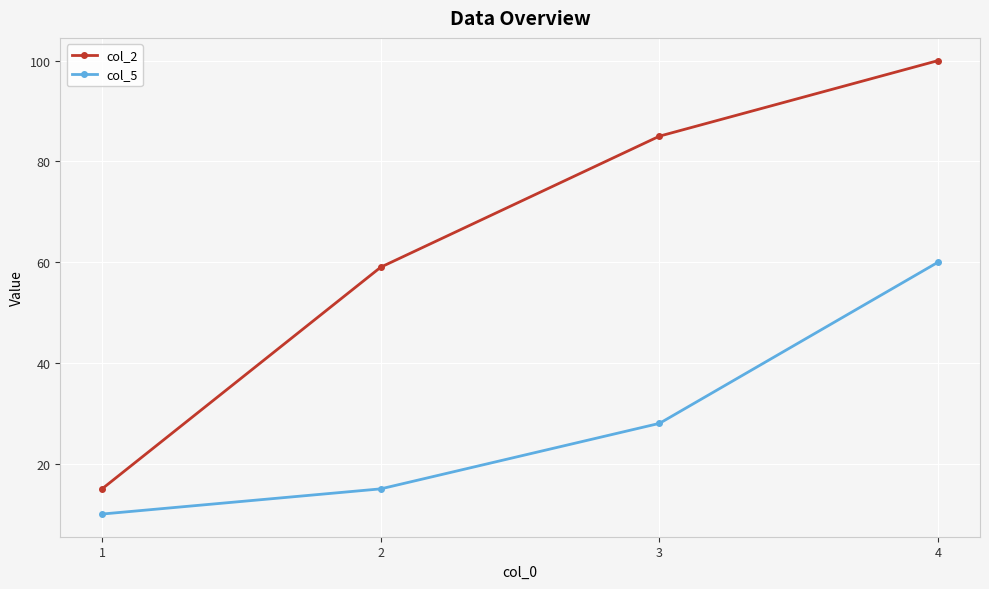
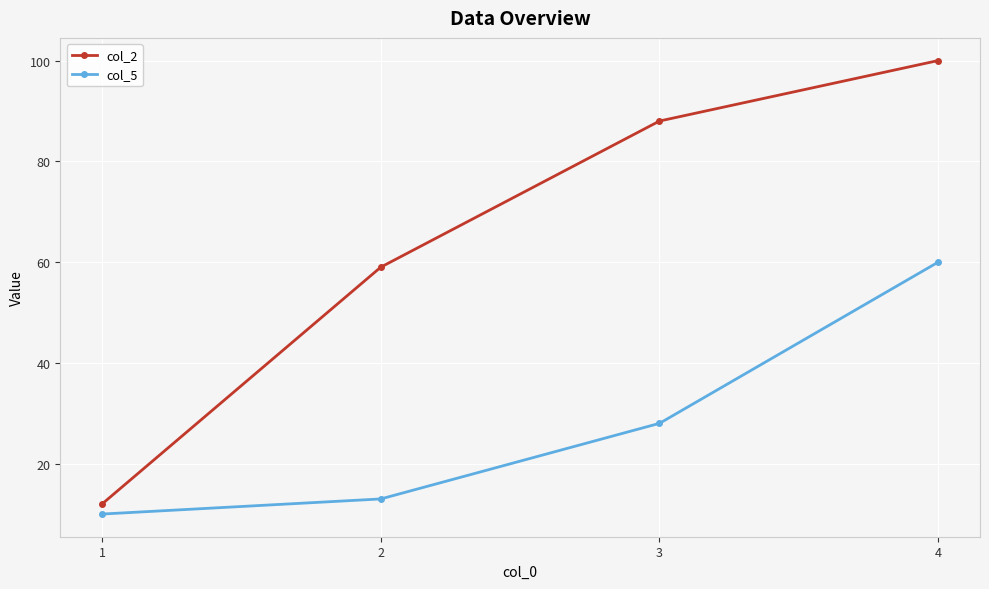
col_2, 1: 15 -> 12
col_5, 2: 15 -> 13
col_2, 3: 85 -> 88
